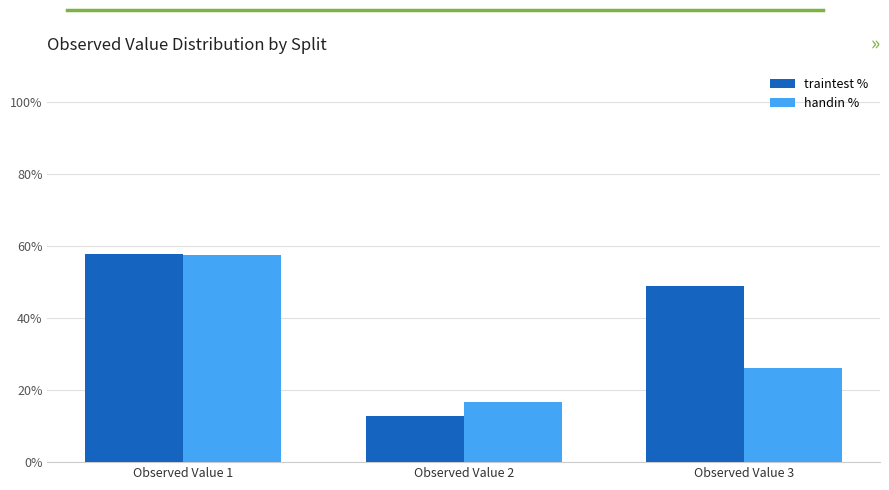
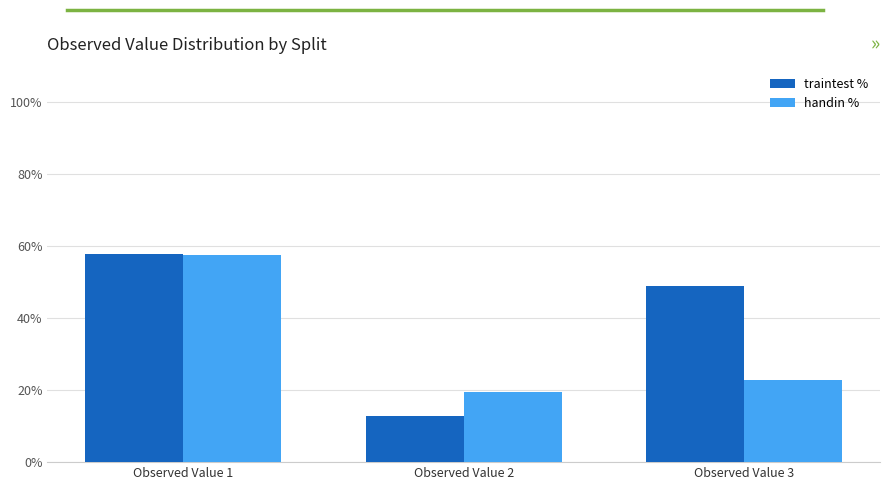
handin %, Observed Value 2: 17% -> 19%
handin %, Observed Value 3: 26% -> 23%
